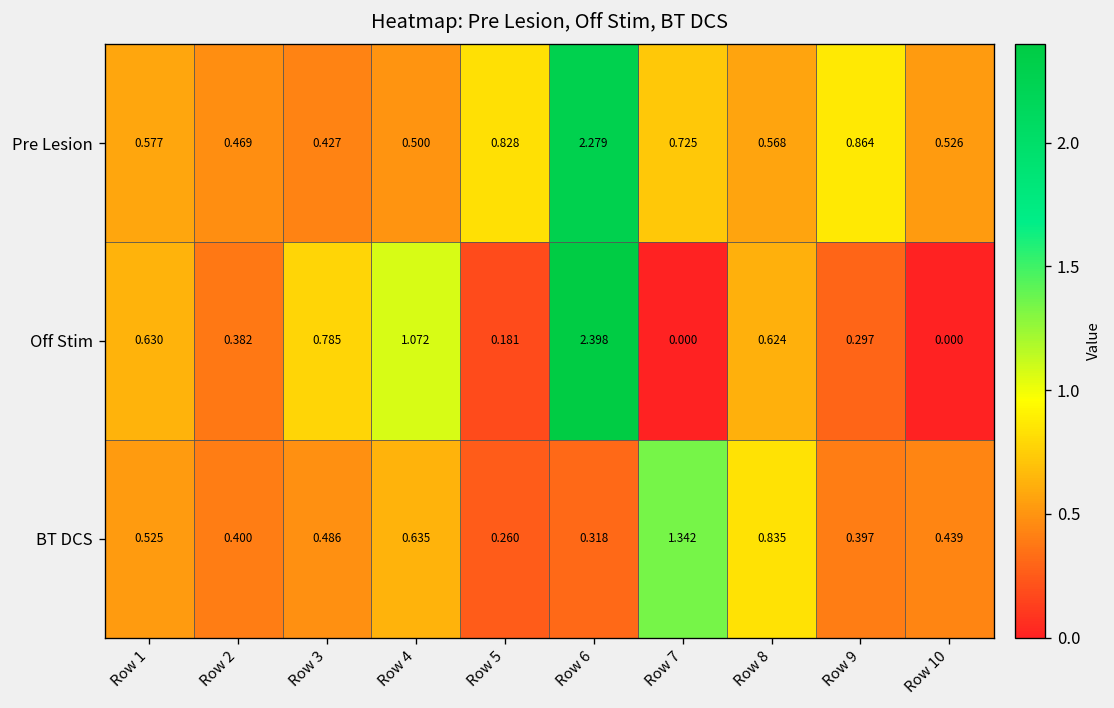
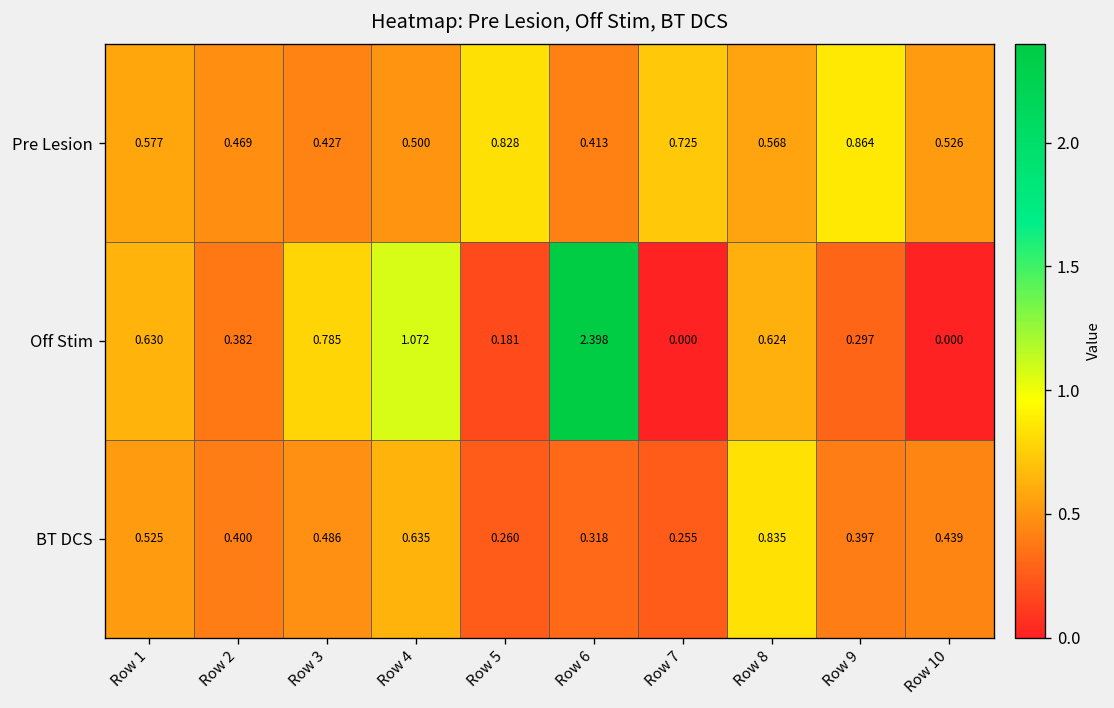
Pre Lesion, Row 6: 2.279 -> 0.413
BT DCS, Row 7: 1.342 -> 0.255
